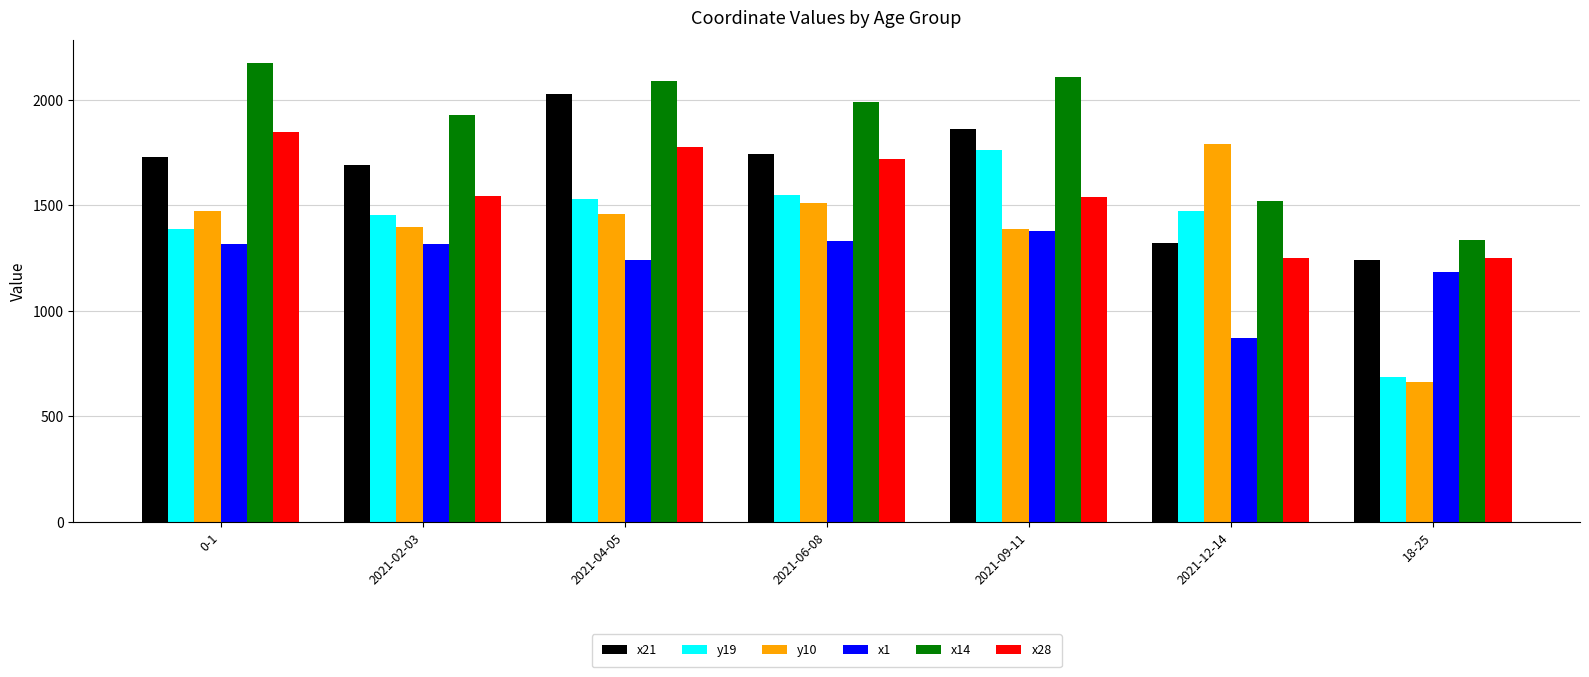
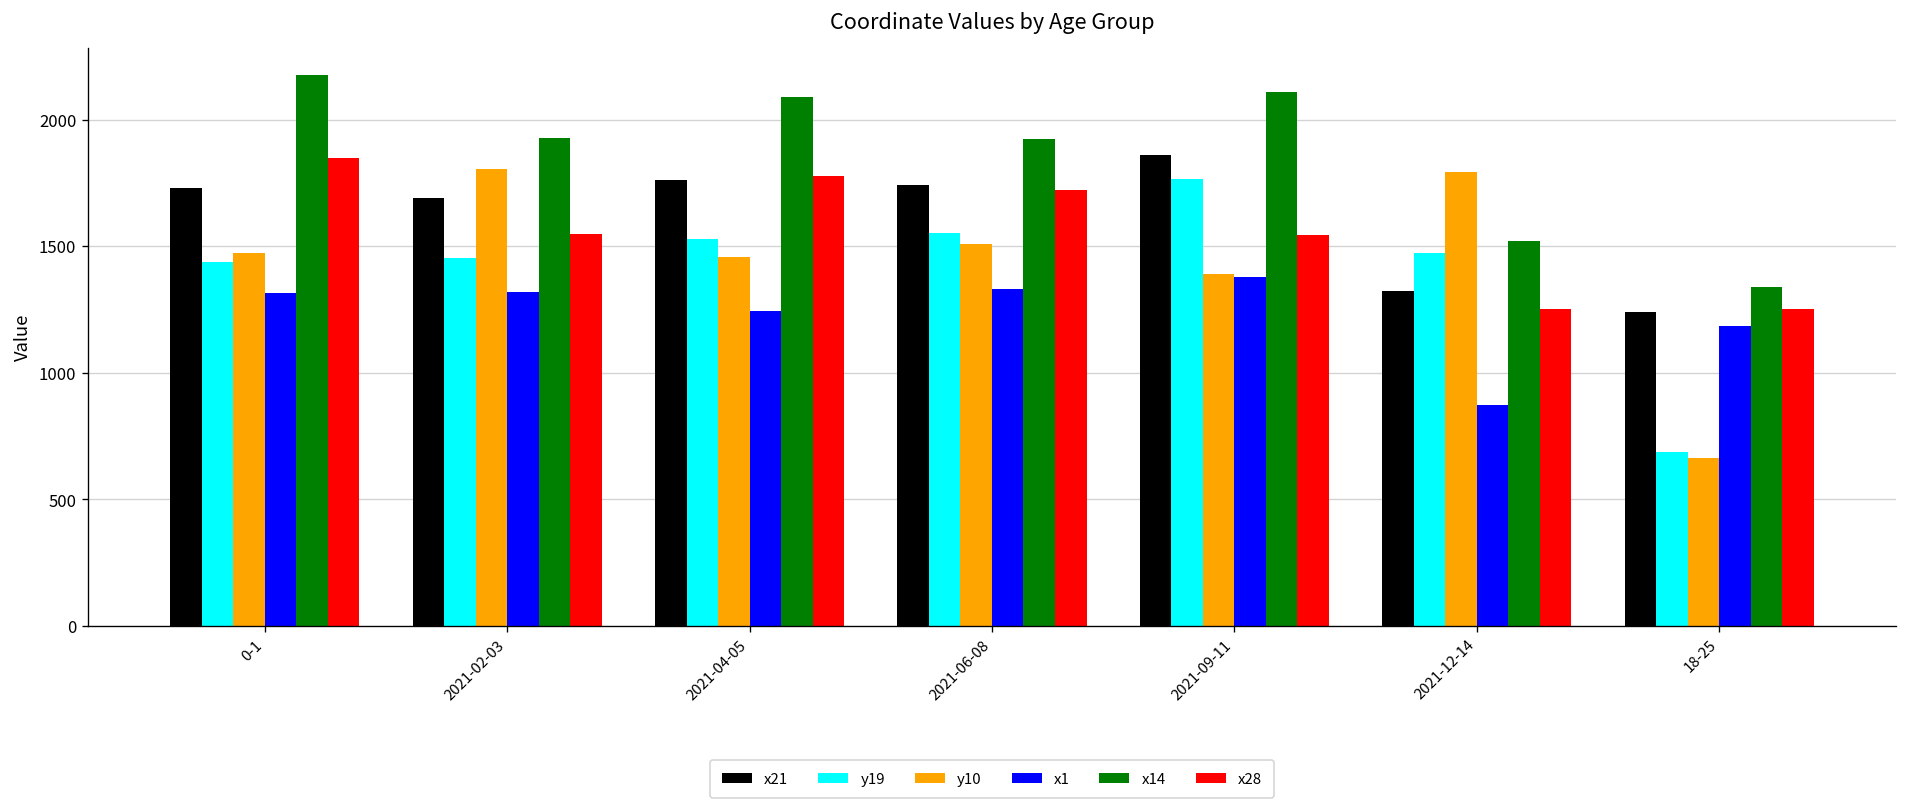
y19, 0-1: 1390 -> 1440
y10, 2021-02-03: 1400 -> 1810
x21, 2021-04-05: 2030 -> 1760
x14, 2021-06-08: 1990 -> 1930
